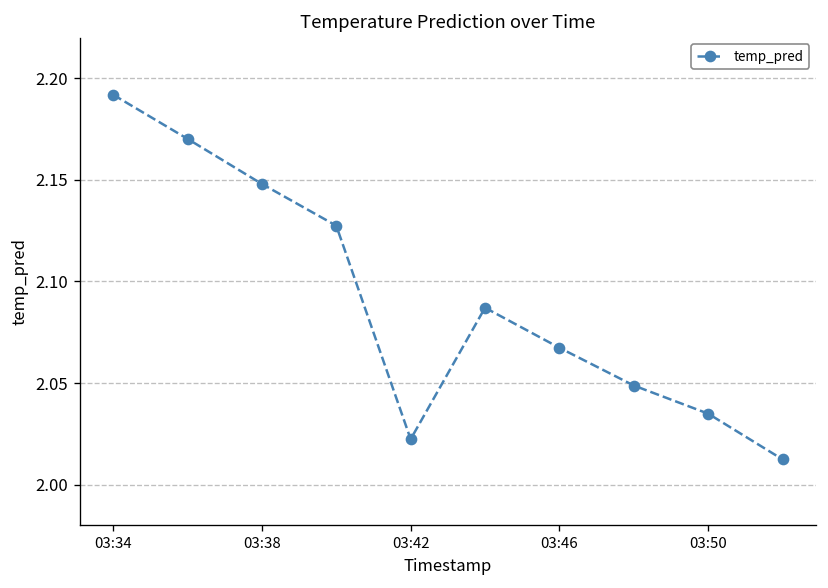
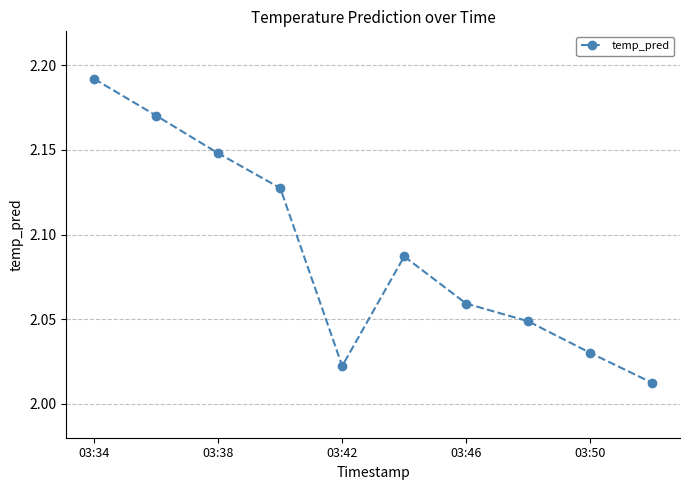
03:46: 2.067 -> 2.059
03:50: 2.035 -> 2.030
